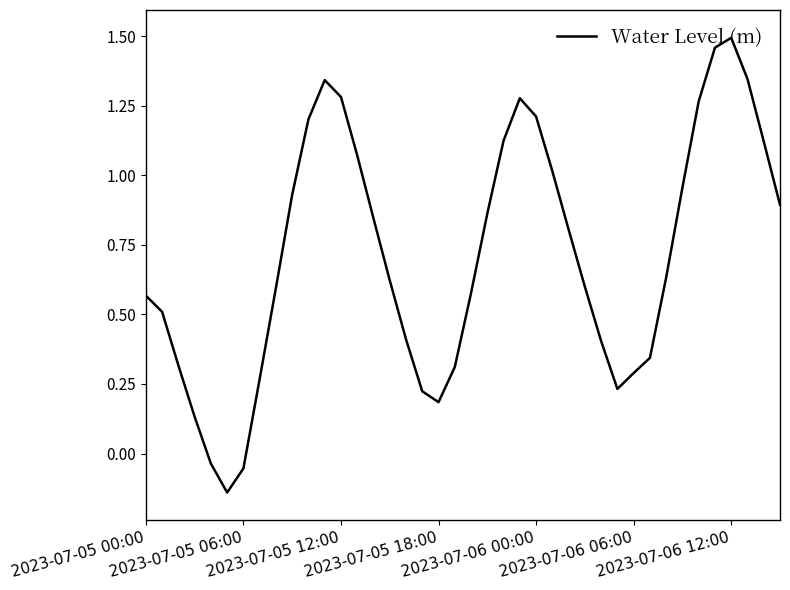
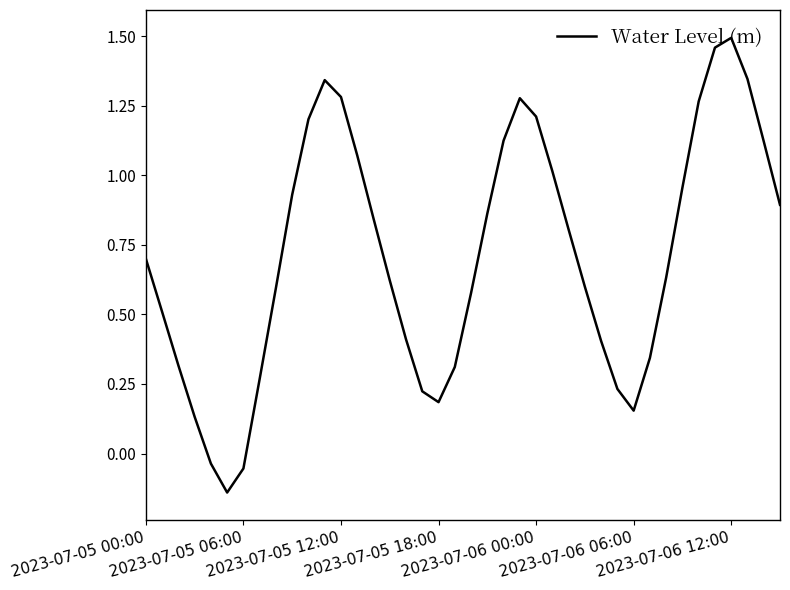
2023-07-05 00:00: 0.57 -> 0.70
2023-07-06 06:00: 0.29 -> 0.15
